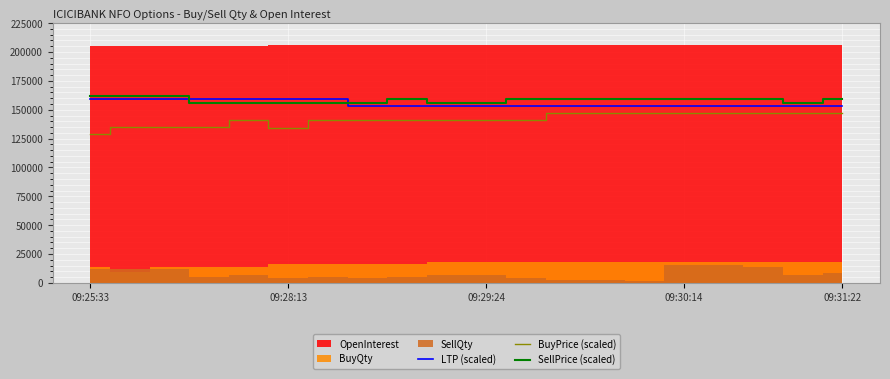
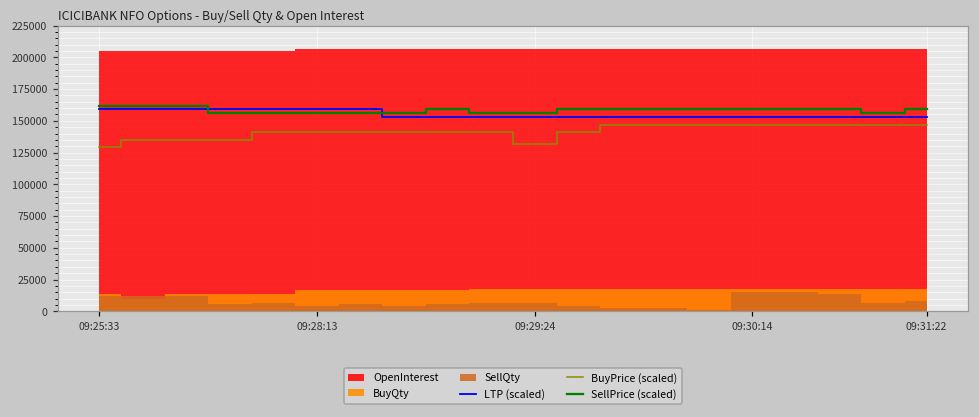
BuyPrice (scaled), 09:28:13: 134000 -> 141000
BuyPrice (scaled), 09:29:24: 141000 -> 132000
